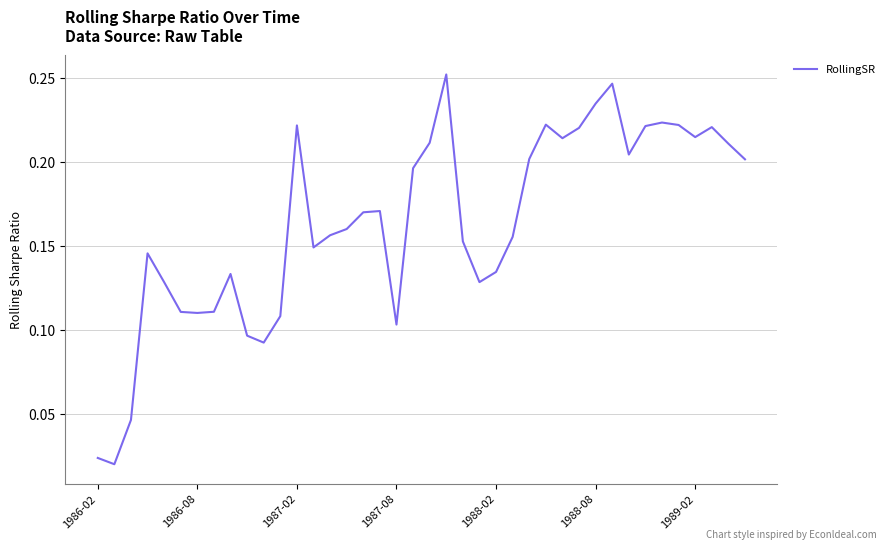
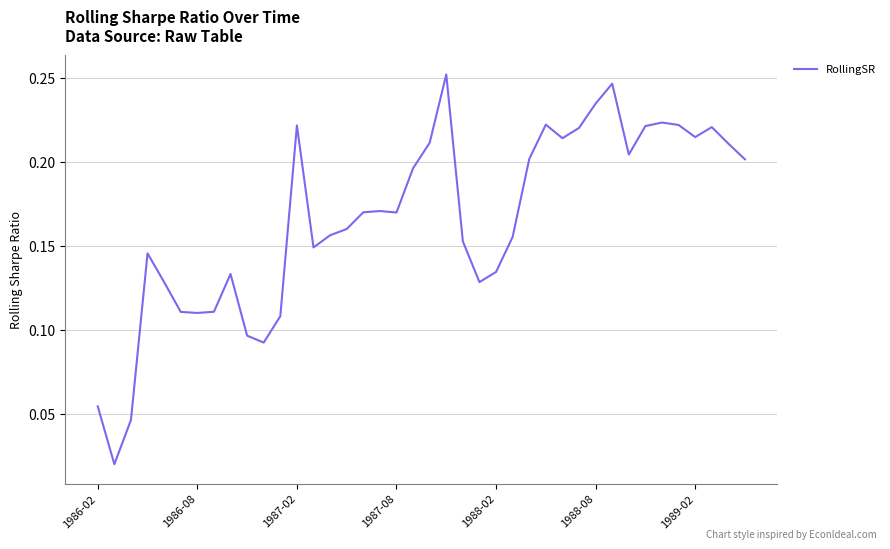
1986-02: 0.024 -> 0.055
1987-08: 0.103 -> 0.170
